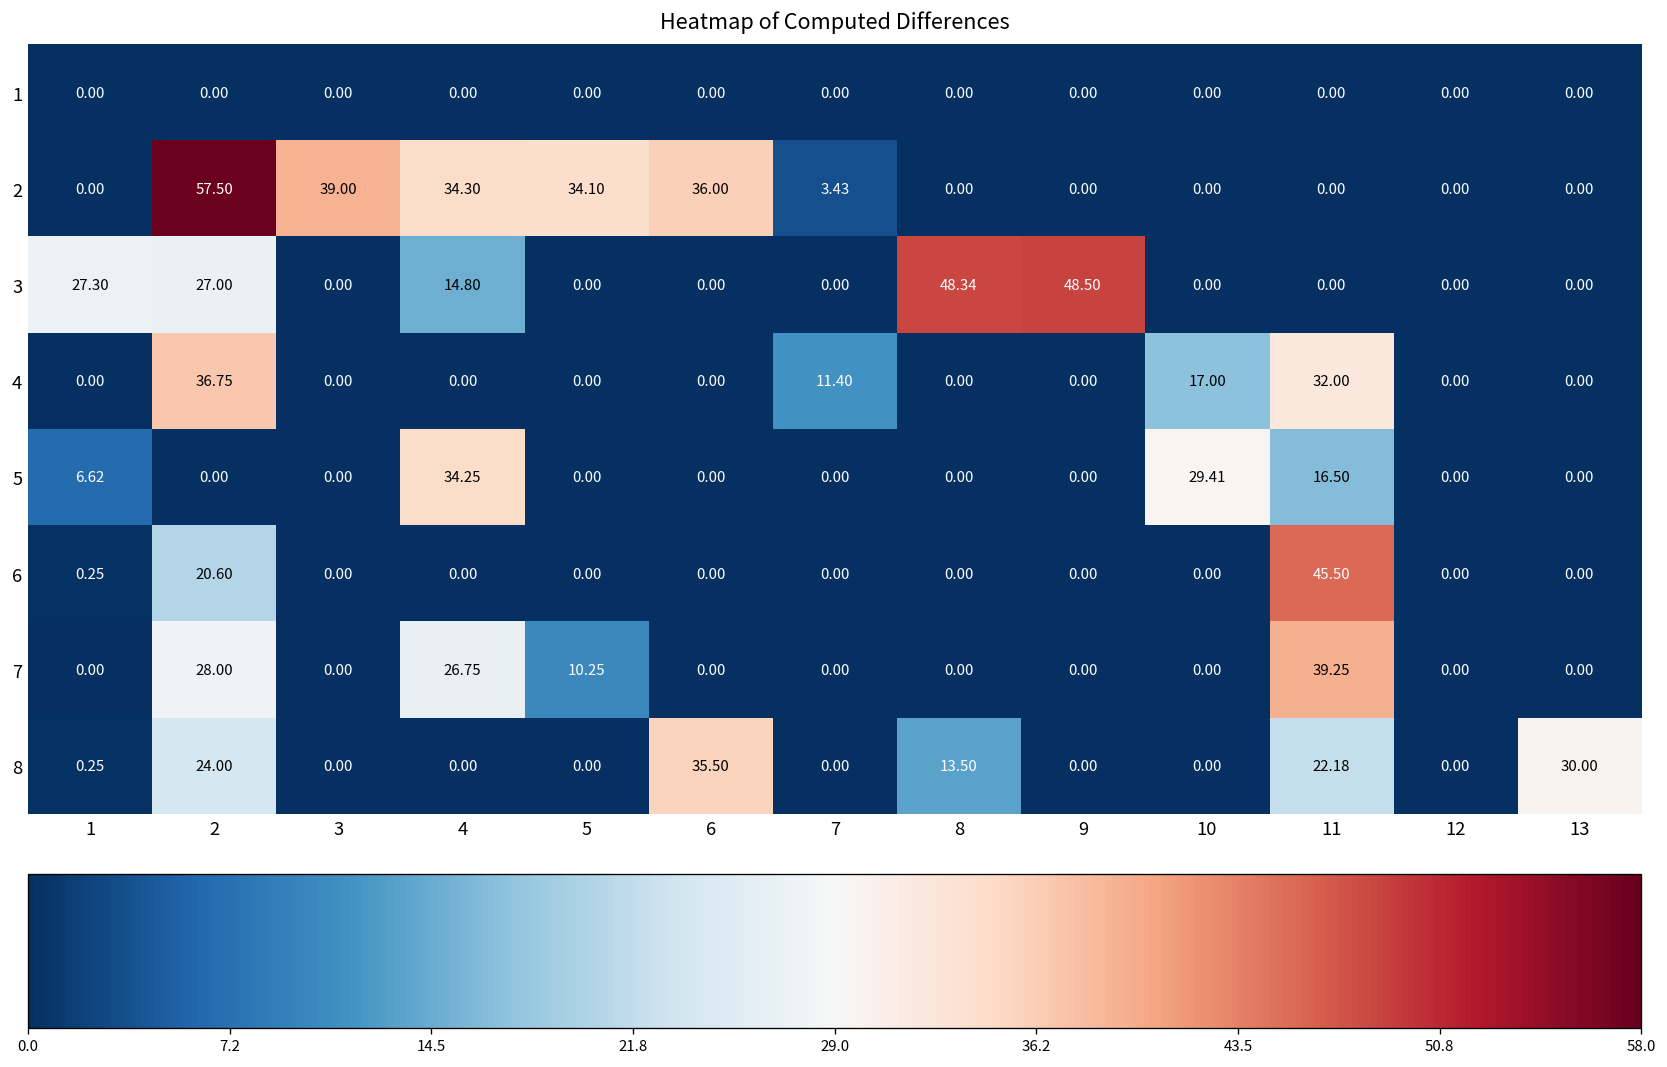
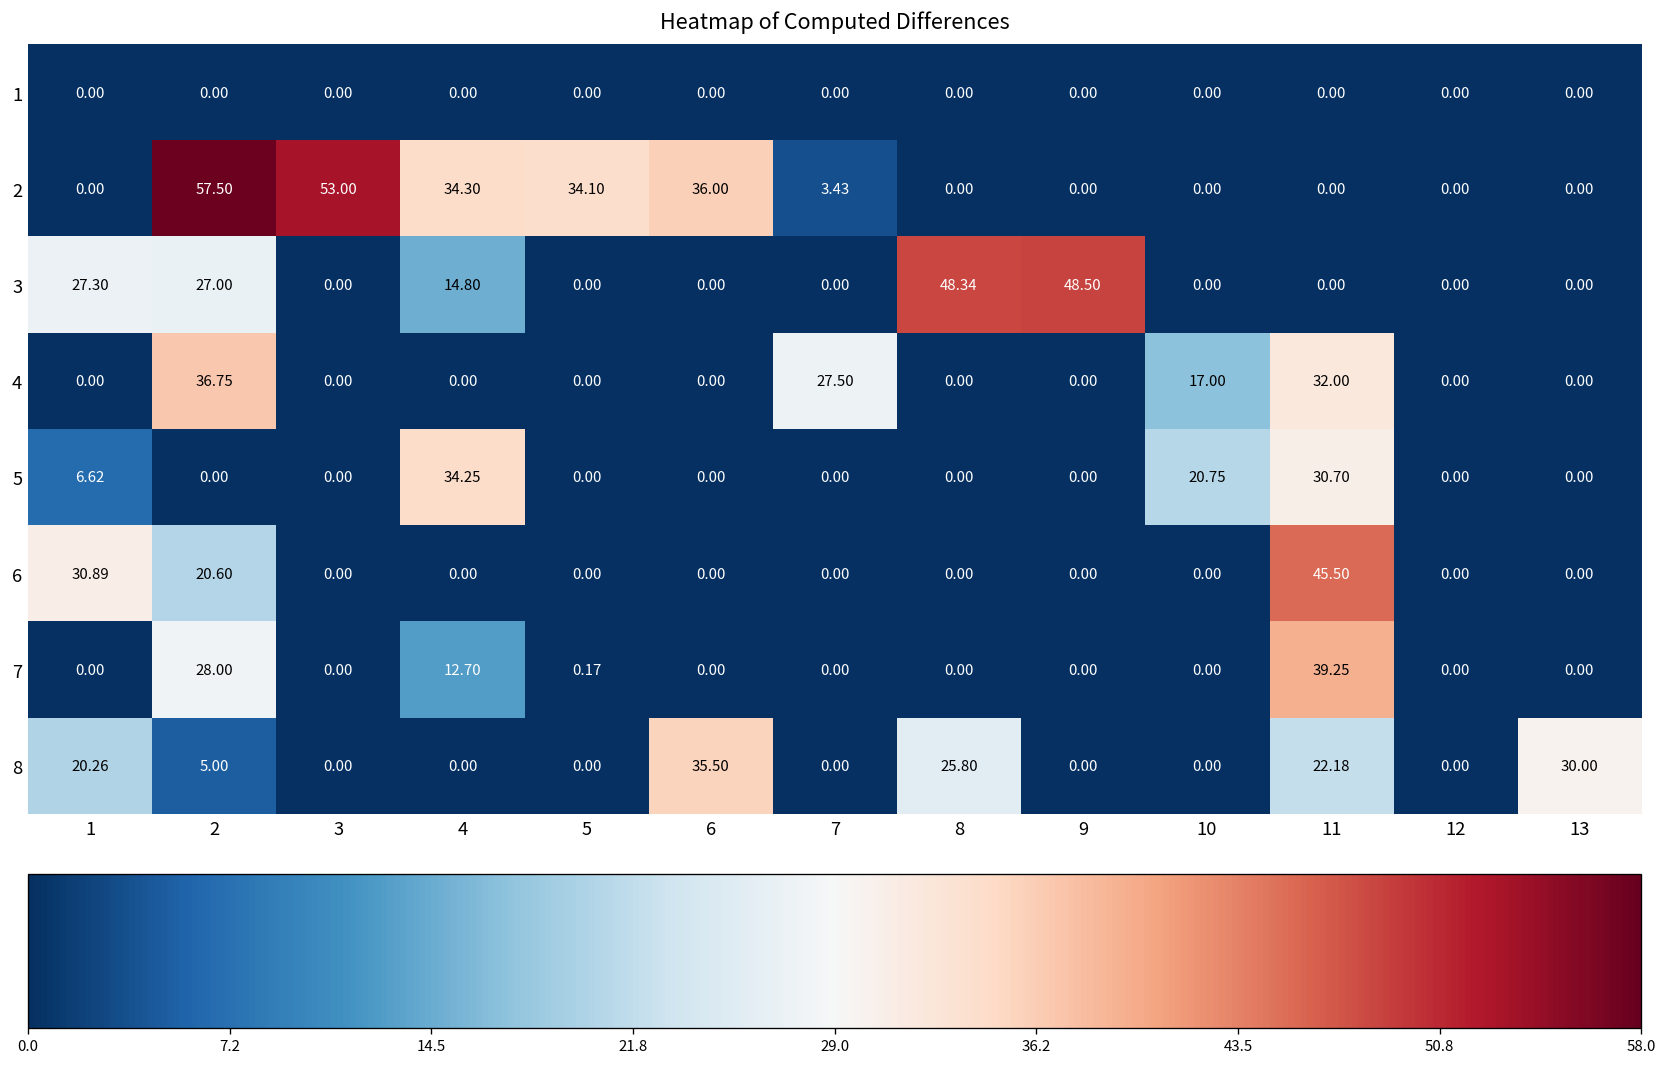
2, 3: 39.00 -> 53.00
4, 7: 11.40 -> 27.50
5, 10: 29.41 -> 20.75
5, 11: 16.50 -> 30.70
6, 1: 0.25 -> 30.89
7, 4: 26.75 -> 12.70
7, 5: 10.25 -> 0.17
8, 1: 0.25 -> 20.26
8, 2: 24.00 -> 5.00
8, 8: 13.50 -> 25.80
